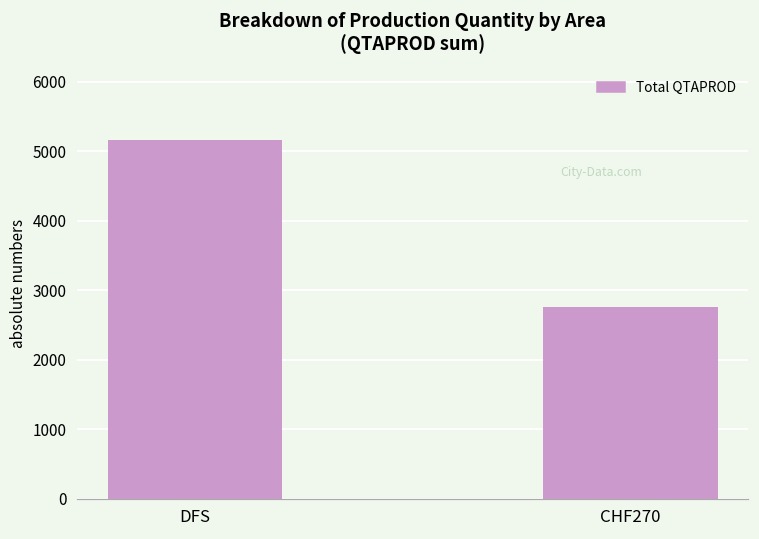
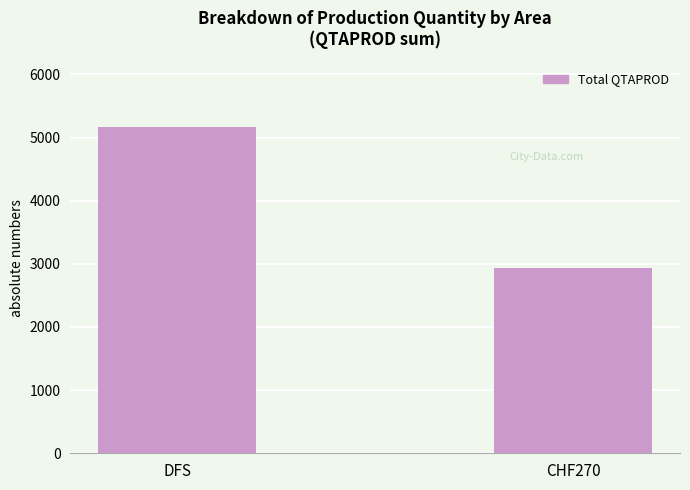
CHF270: 2800 -> 2900
